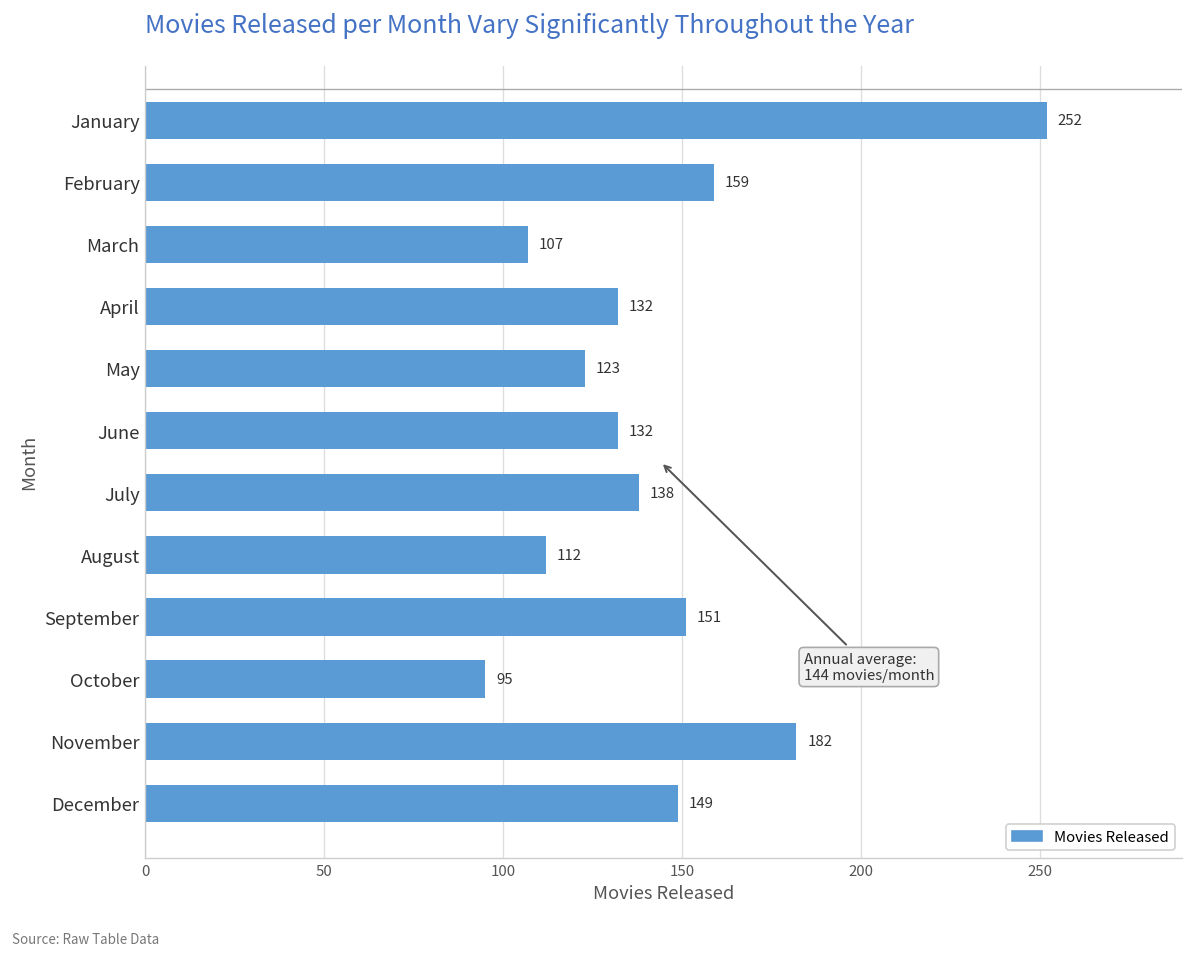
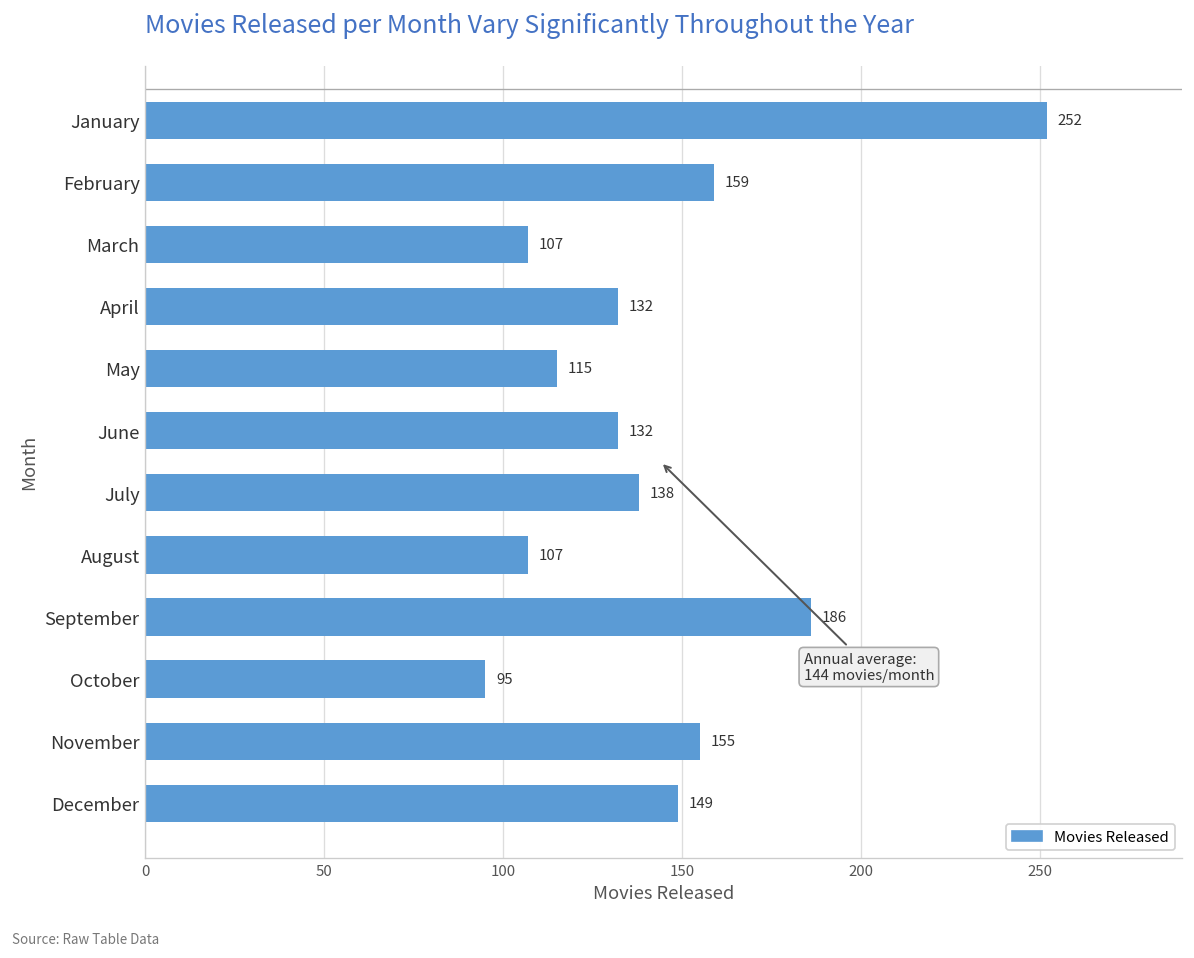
May: 123 -> 115
August: 112 -> 107
September: 151 -> 186
November: 182 -> 155
